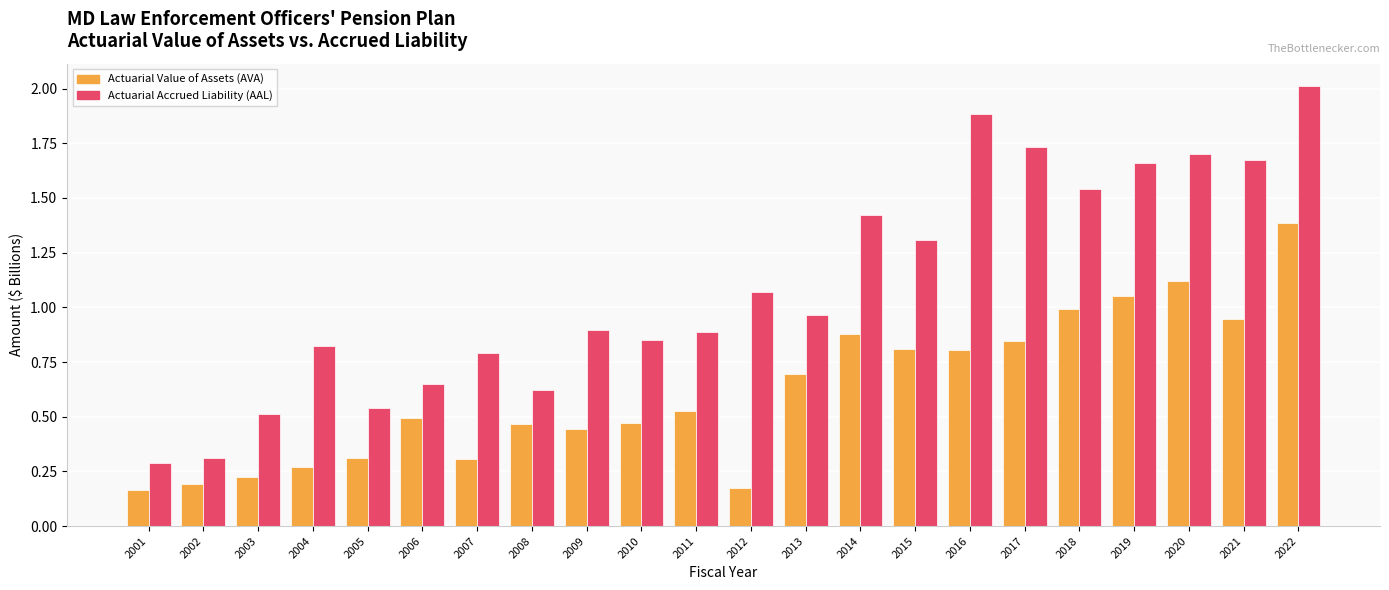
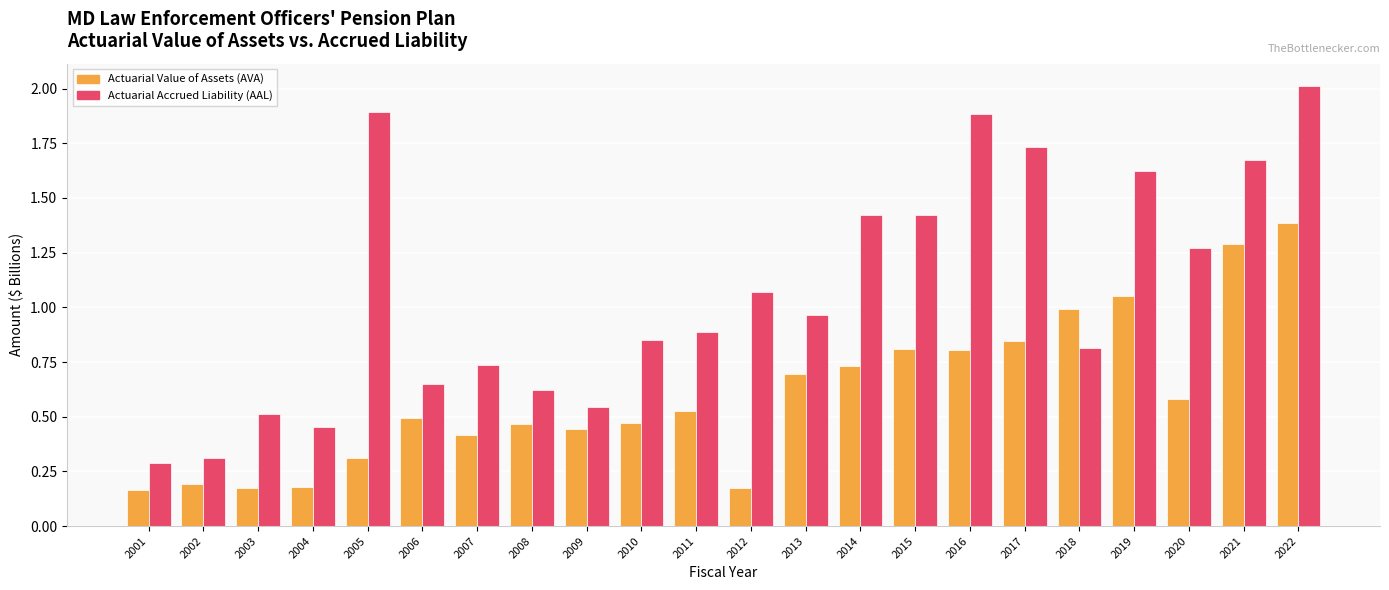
Actuarial Value of Assets (AVA), 2003: 0.23 -> 0.18
Actuarial Value of Assets (AVA), 2004: 0.27 -> 0.18
Actuarial Accrued Liability (AAL), 2004: 0.82 -> 0.45
Actuarial Accrued Liability (AAL), 2005: 0.54 -> 1.89
Actuarial Value of Assets (AVA), 2007: 0.31 -> 0.41
Actuarial Accrued Liability (AAL), 2007: 0.79 -> 0.74
Actuarial Accrued Liability (AAL), 2009: 0.90 -> 0.55
Actuarial Value of Assets (AVA), 2014: 0.88 -> 0.73
Actuarial Accrued Liability (AAL), 2015: 1.31 -> 1.42
Actuarial Accrued Liability (AAL), 2018: 1.54 -> 0.81
Actuarial Accrued Liability (AAL), 2019: 1.66 -> 1.62
Actuarial Value of Assets (AVA), 2020: 1.12 -> 0.58
Actuarial Accrued Liability (AAL), 2020: 1.70 -> 1.27
Actuarial Value of Assets (AVA), 2021: 0.95 -> 1.29
